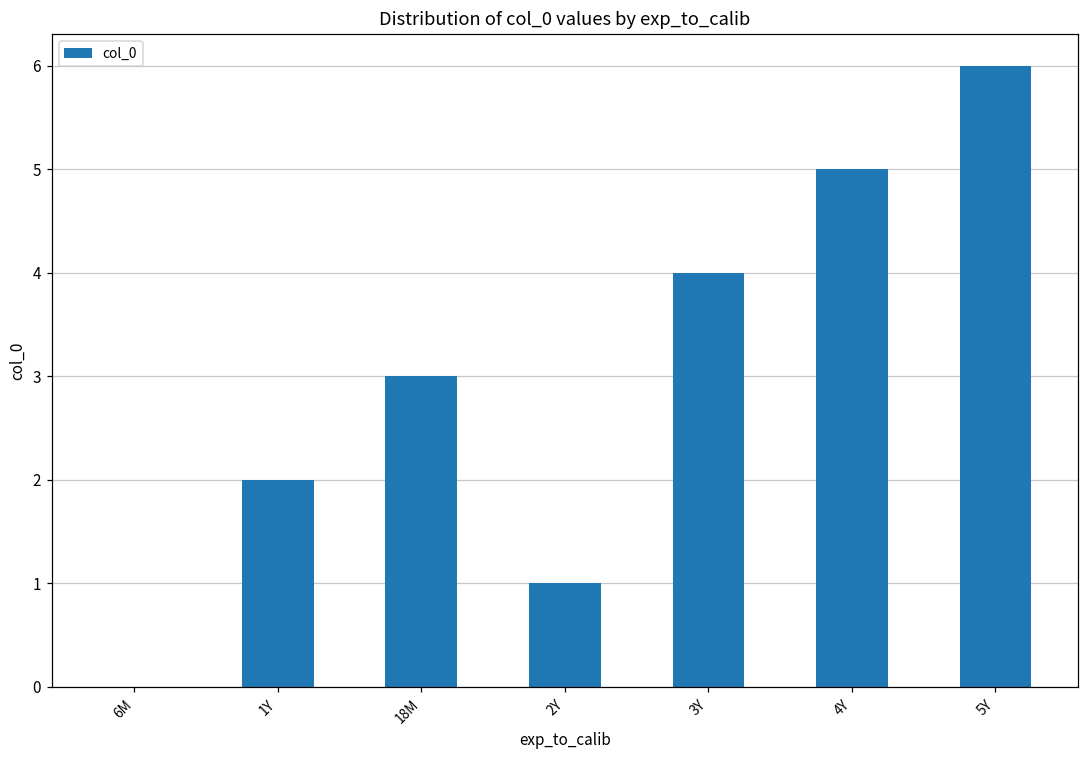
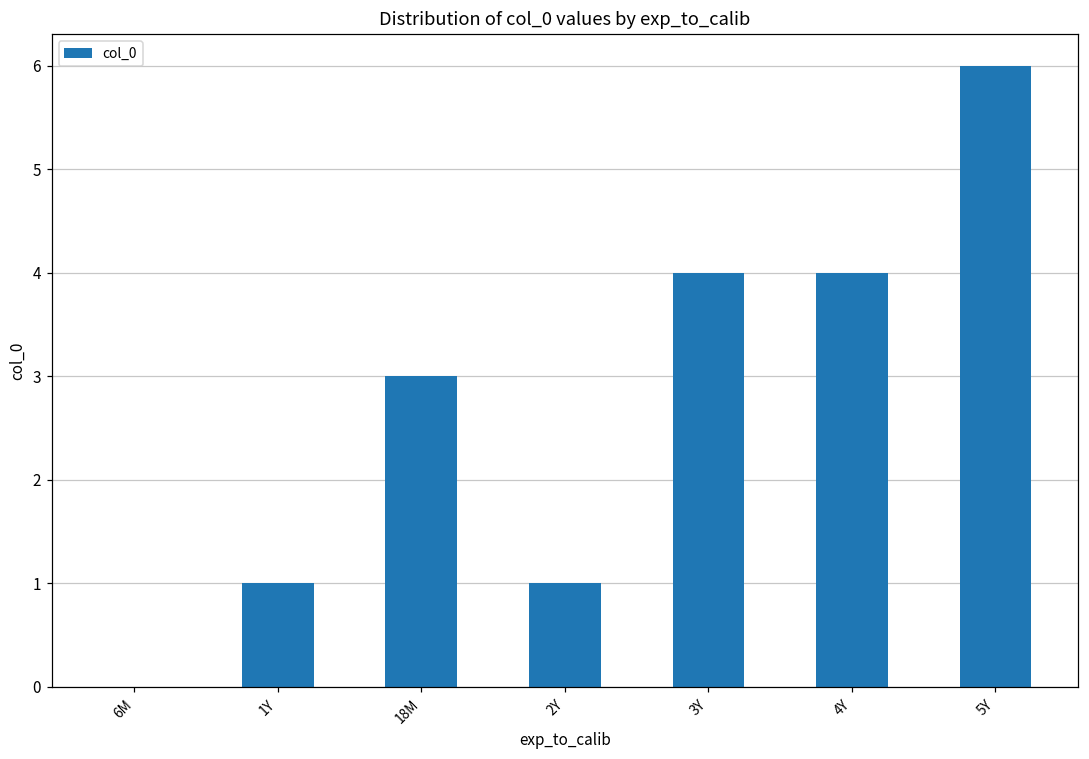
1Y: 2 -> 1
4Y: 5 -> 4
